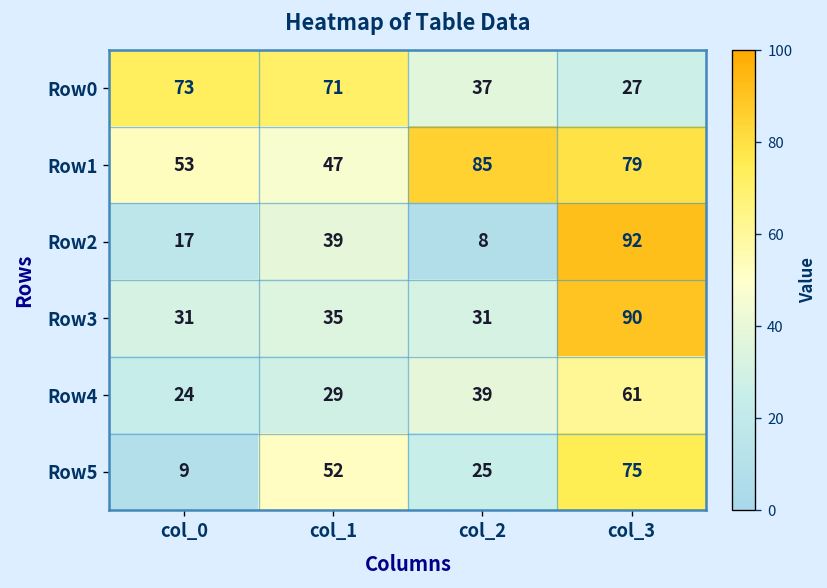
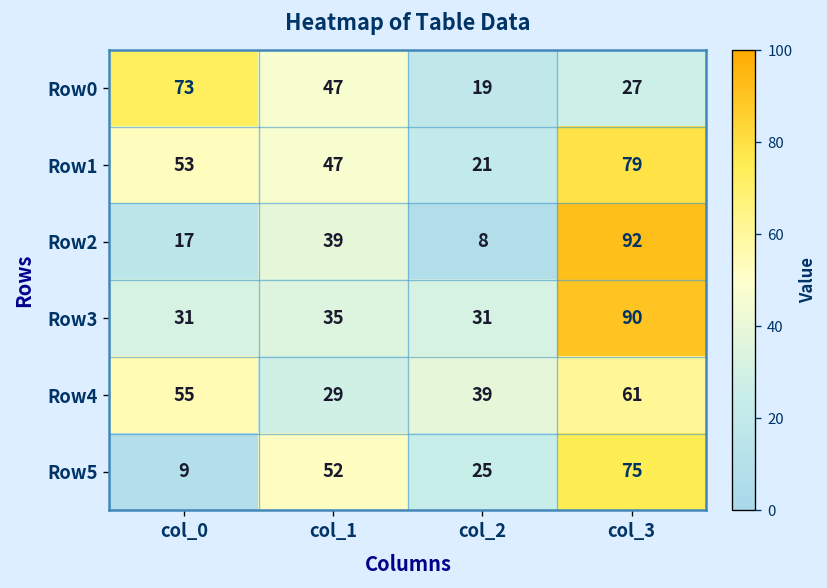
Row0, col_1: 71 -> 47
Row0, col_2: 37 -> 19
Row1, col_2: 85 -> 21
Row4, col_0: 24 -> 55
